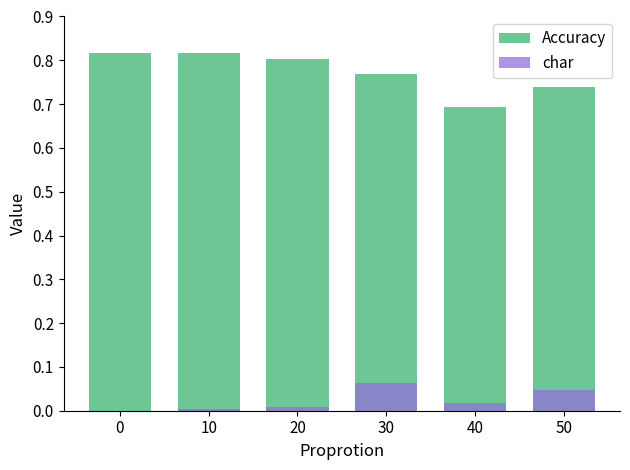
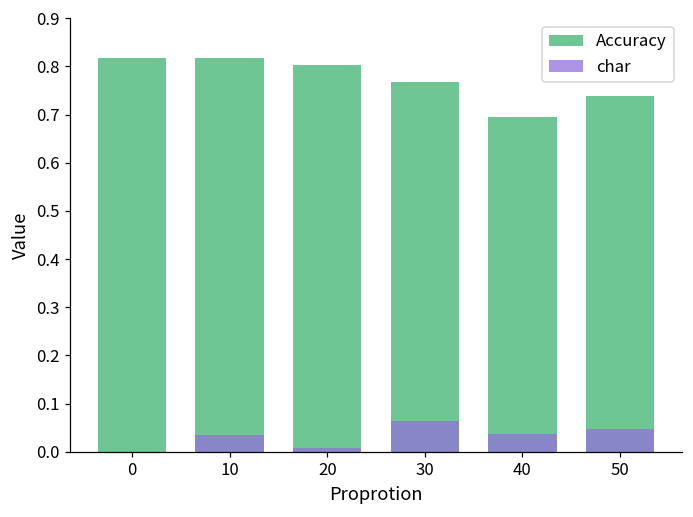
char, 10: 0.00 -> 0.04
char, 40: 0.02 -> 0.04
